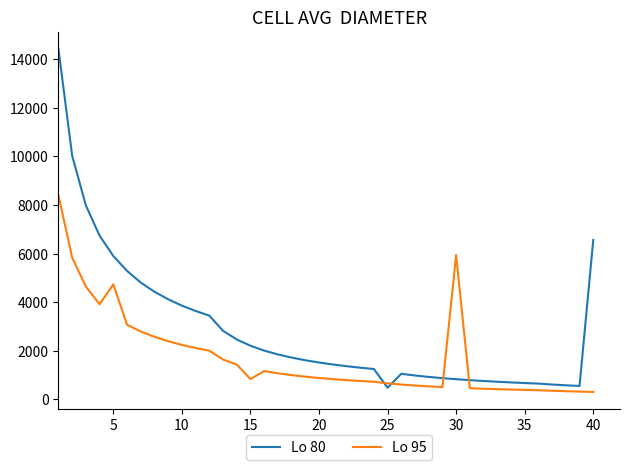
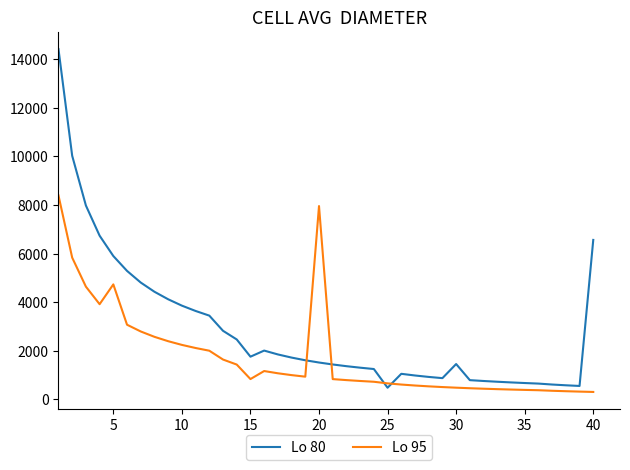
Lo 80, 15: 2200 -> 1800
Lo 95, 20: 900 -> 8000
Lo 80, 30: 800 -> 1500
Lo 95, 30: 5900 -> 500
